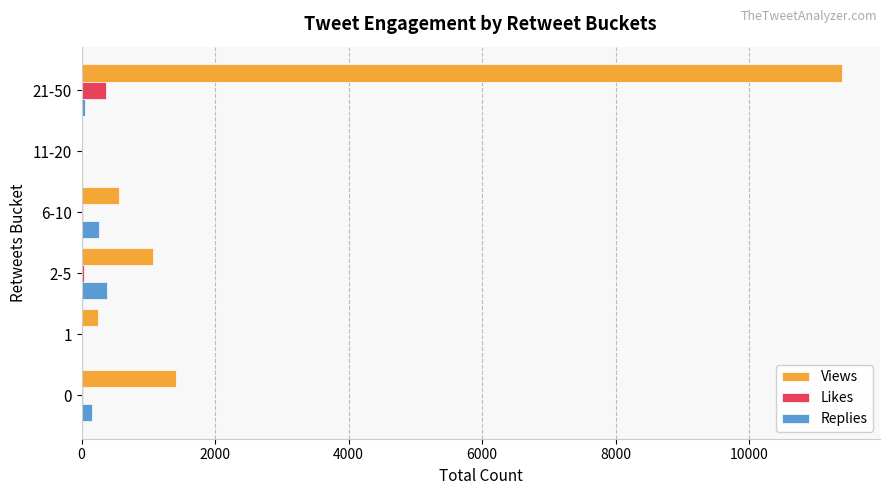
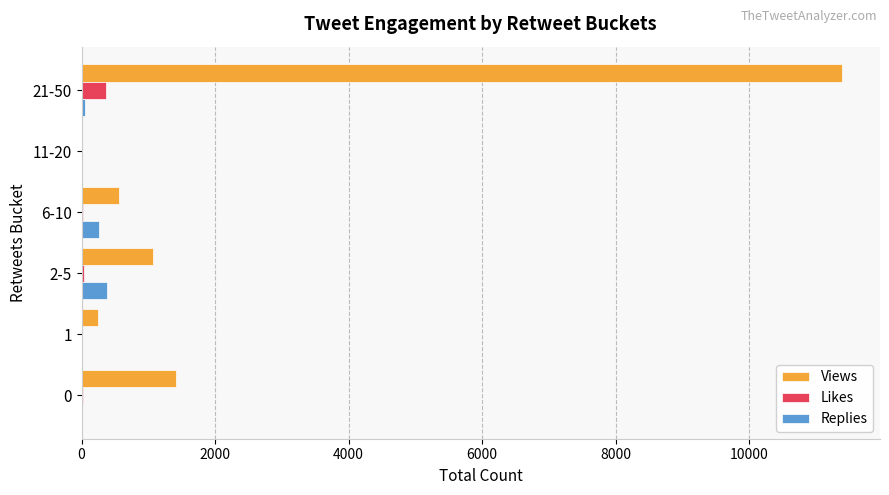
Replies, 0: 200 -> 0
